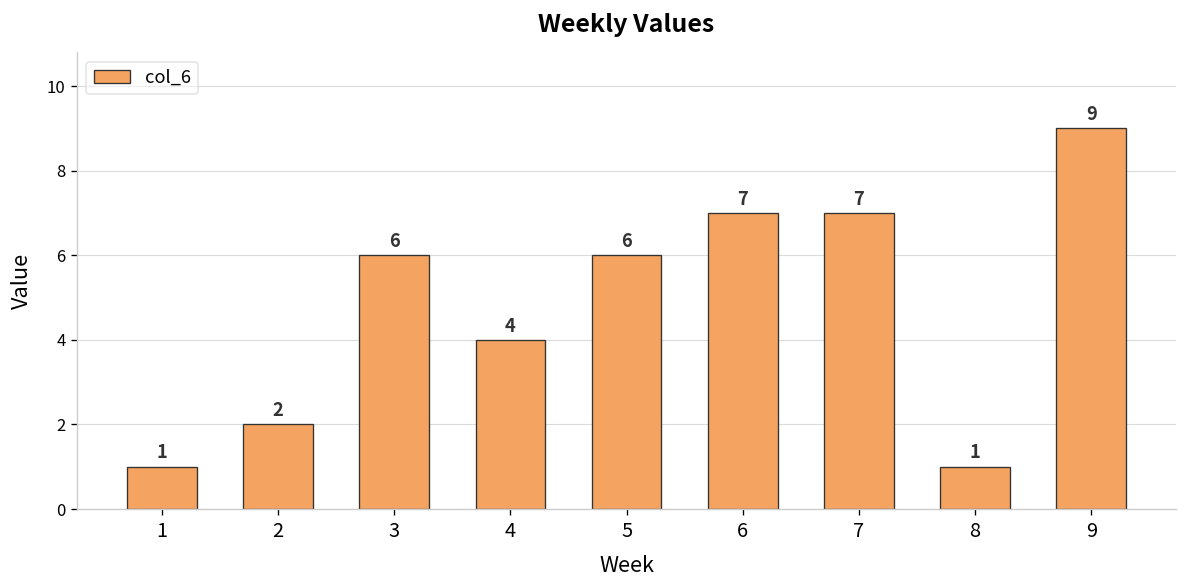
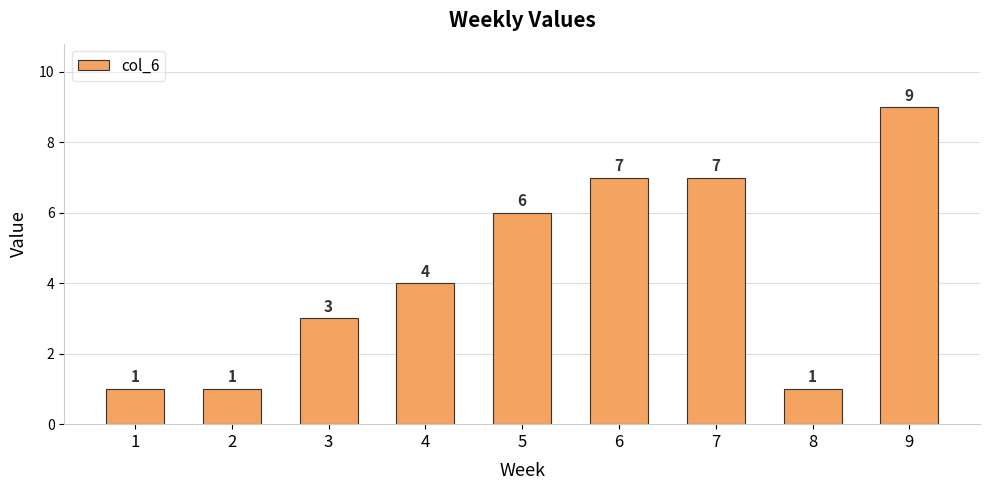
2: 2 -> 1
3: 6 -> 3
